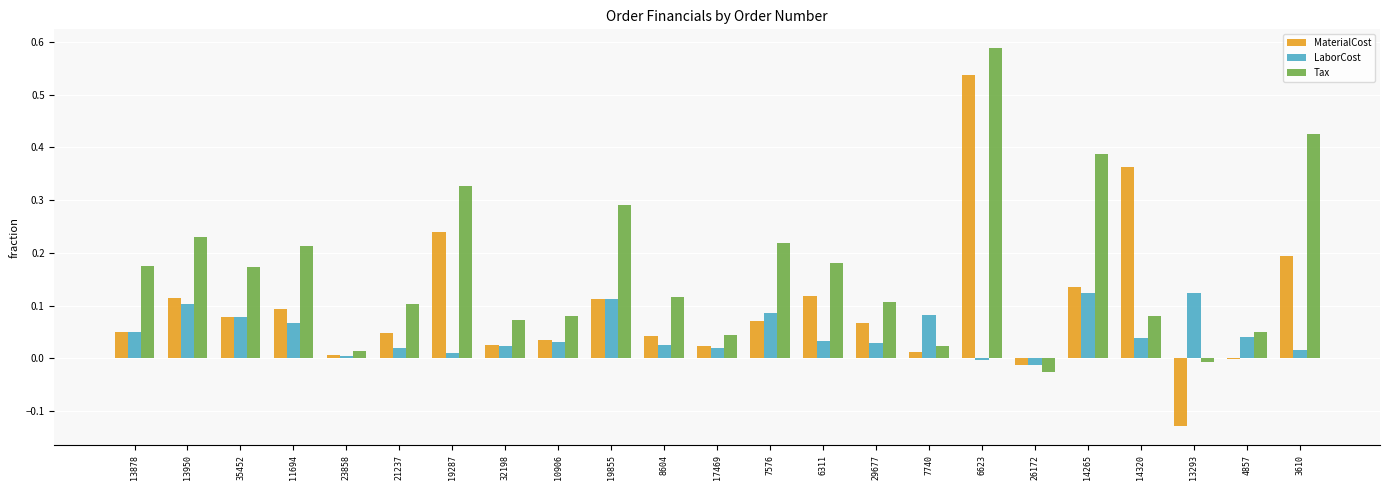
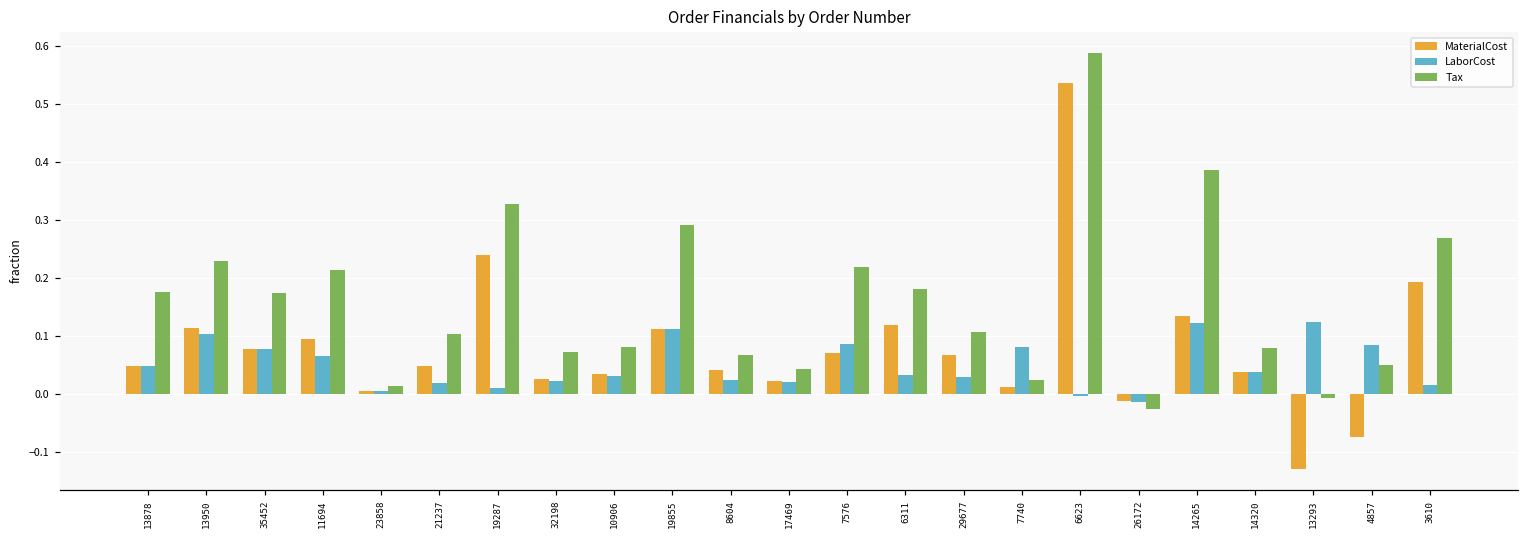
Tax, 8604: 0.12 -> 0.07
MaterialCost, 14320: 0.36 -> 0.04
MaterialCost, 4857: 0.00 -> -0.07
LaborCost, 4857: 0.04 -> 0.08
Tax, 3610: 0.43 -> 0.27
